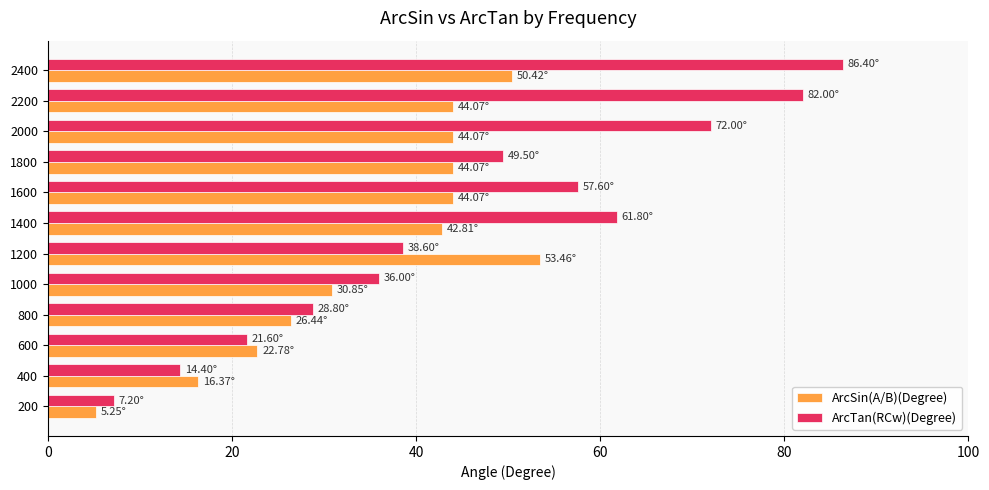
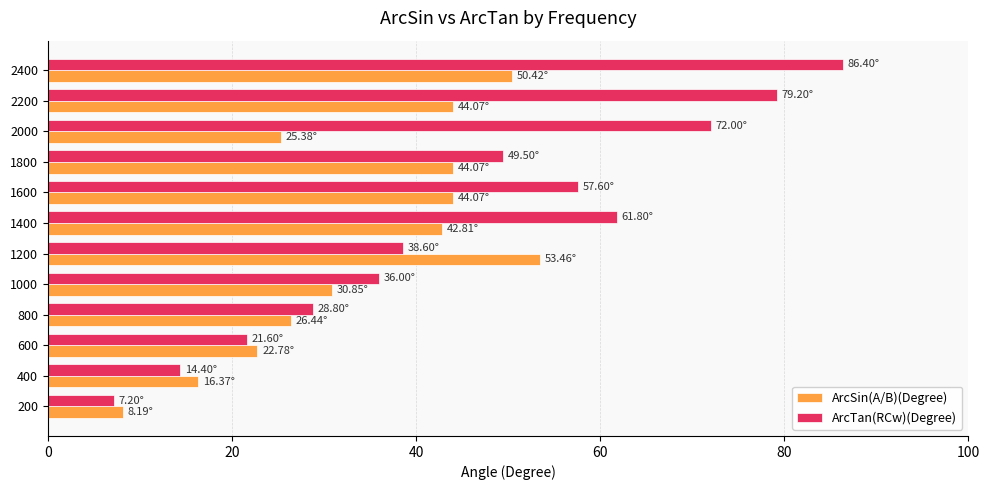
ArcTan(RCw)(Degree), 2200: 82.00° -> 79.20°
ArcSin(A/B)(Degree), 2000: 44.07° -> 25.38°
ArcSin(A/B)(Degree), 200: 5.25° -> 8.19°
